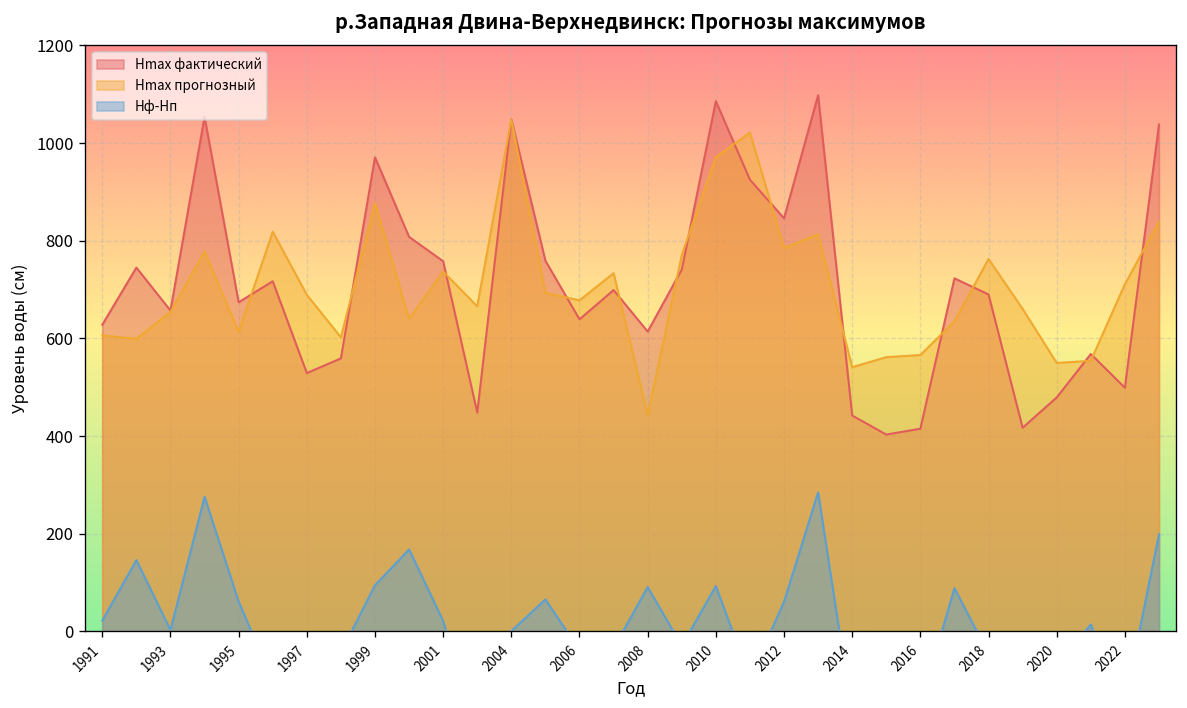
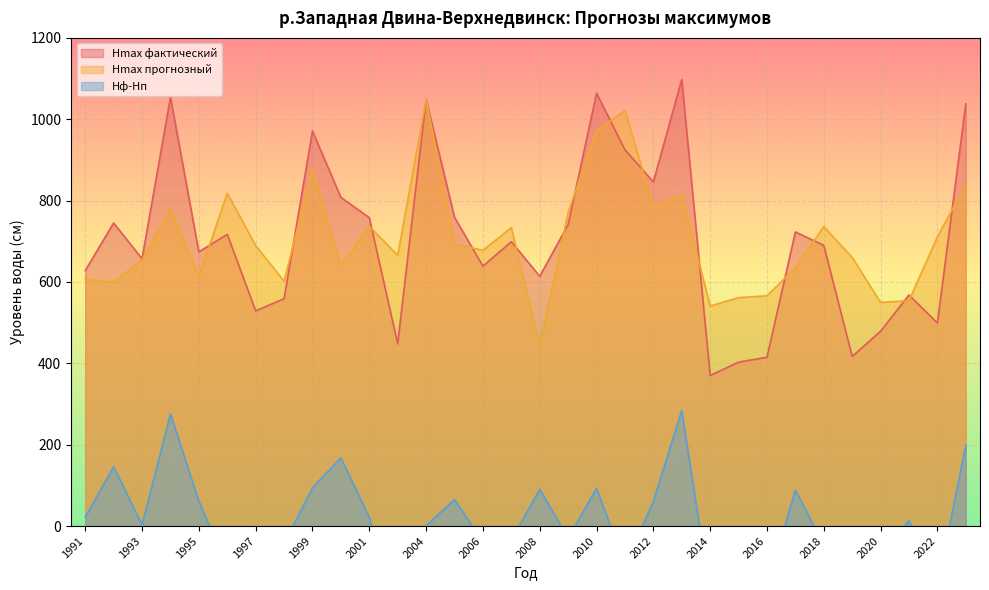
Hmax фактический, 2010: 1090 -> 1060
Hmax фактический, 2014: 440 -> 370
Hmax прогнозный, 2018: 760 -> 740
